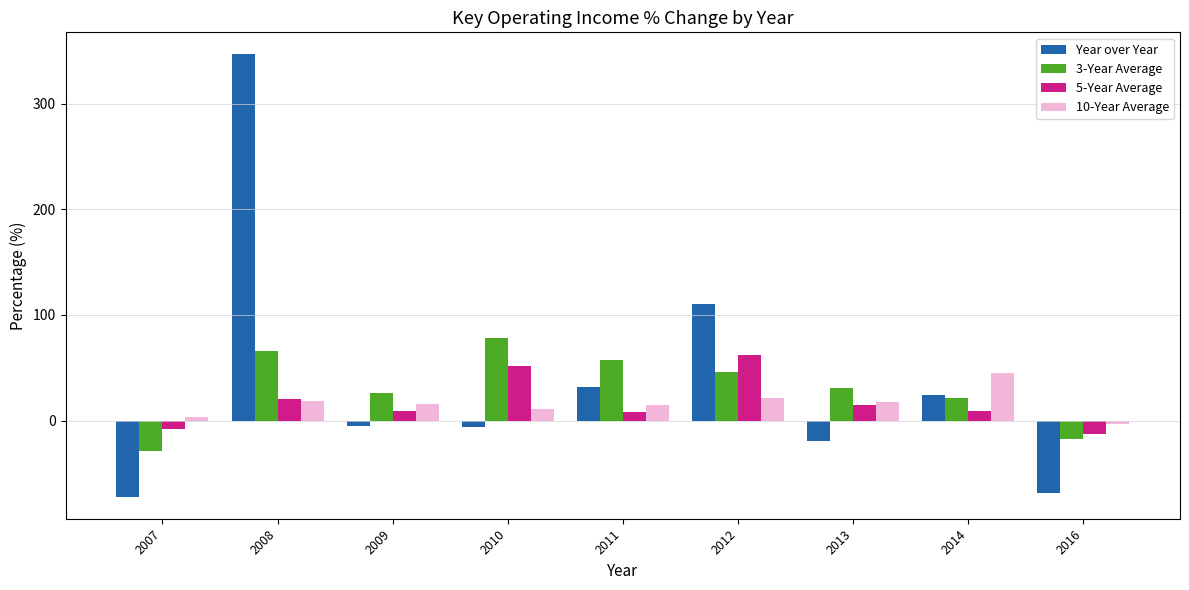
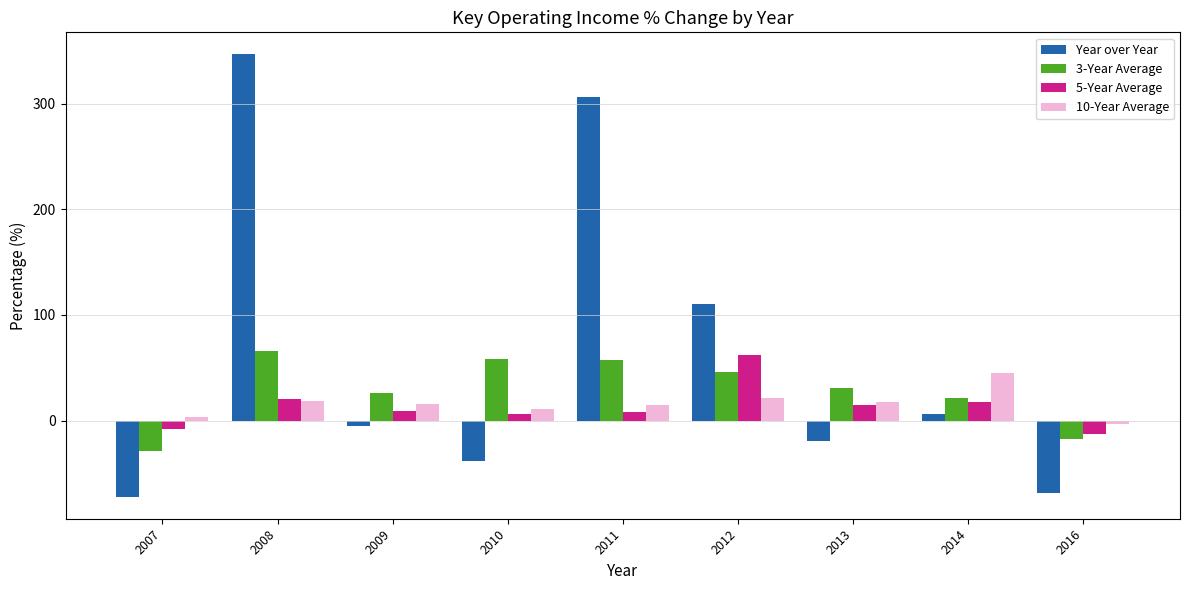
Year over Year, 2010: -6 -> -38
3-Year Average, 2010: 78 -> 59
5-Year Average, 2010: 52 -> 6
Year over Year, 2011: 32 -> 306
Year over Year, 2014: 25 -> 6
5-Year Average, 2014: 9 -> 17
